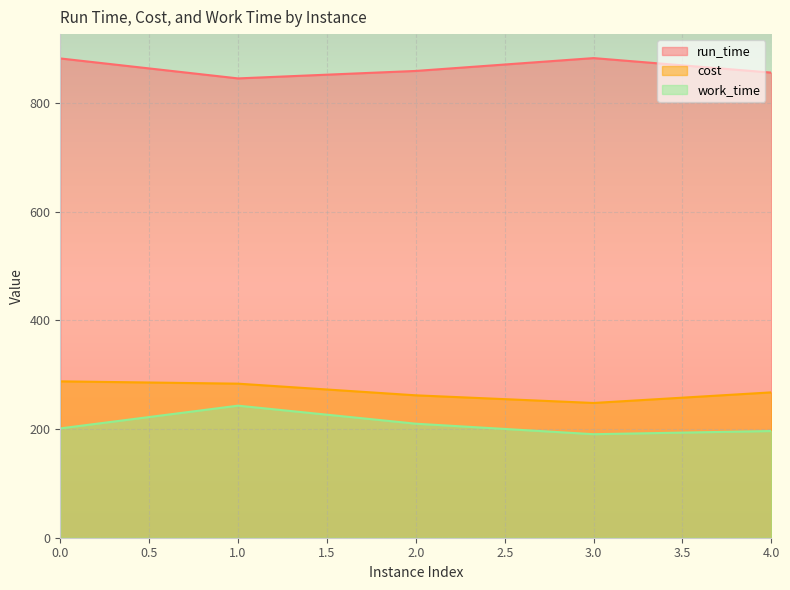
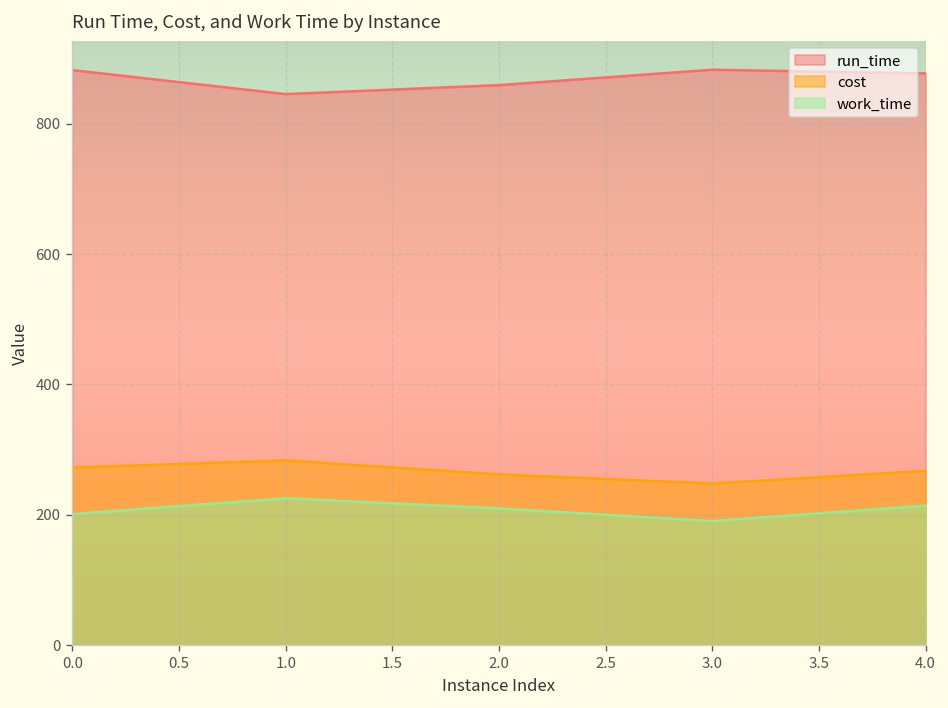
cost, 0.0: 290 -> 270
work_time, 1.0: 240 -> 230
run_time, 4.0: 860 -> 880
work_time, 4.0: 200 -> 210
